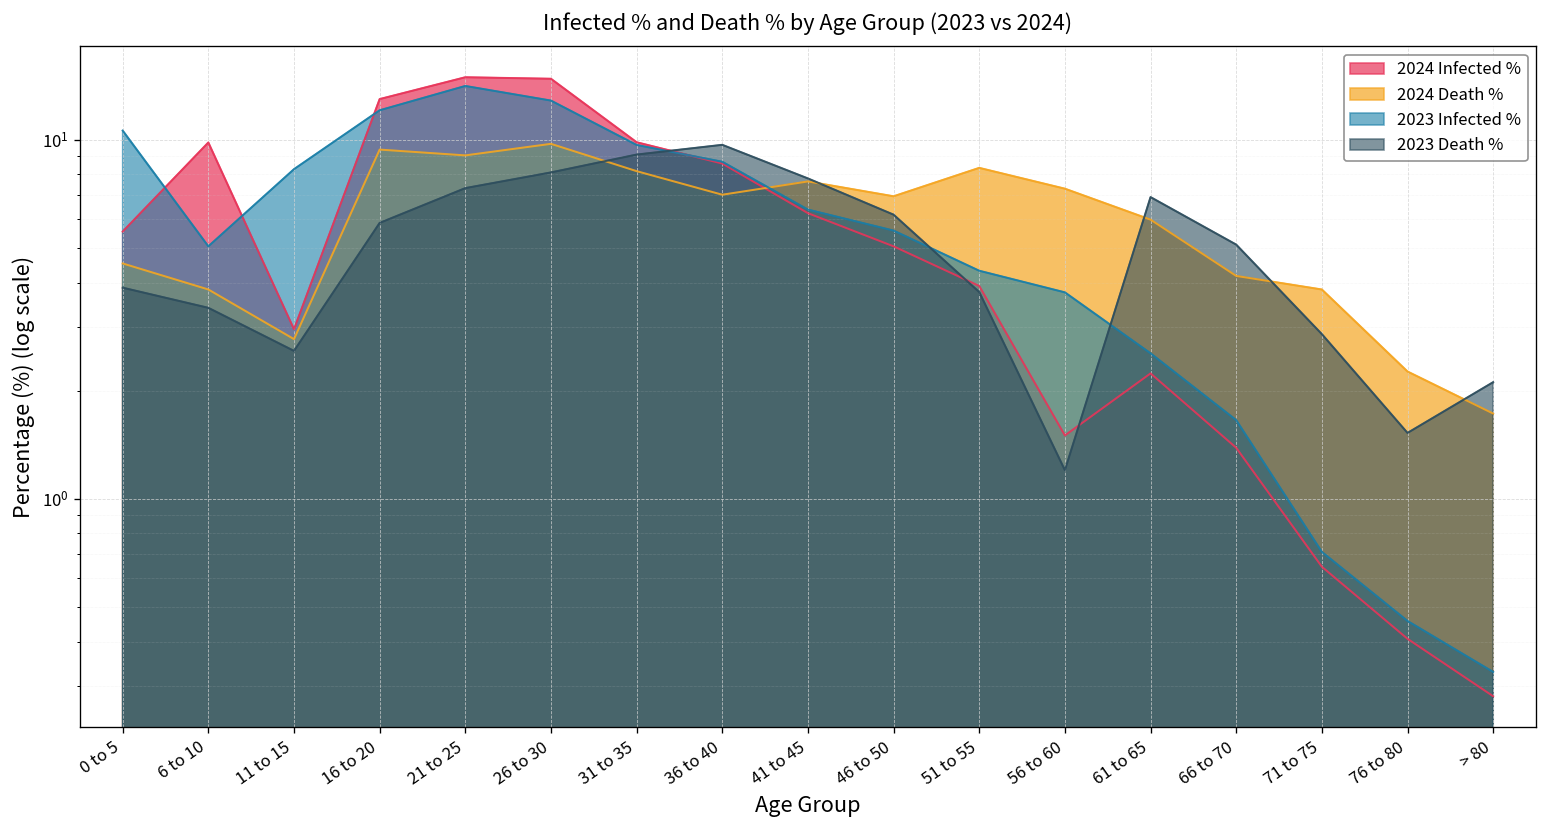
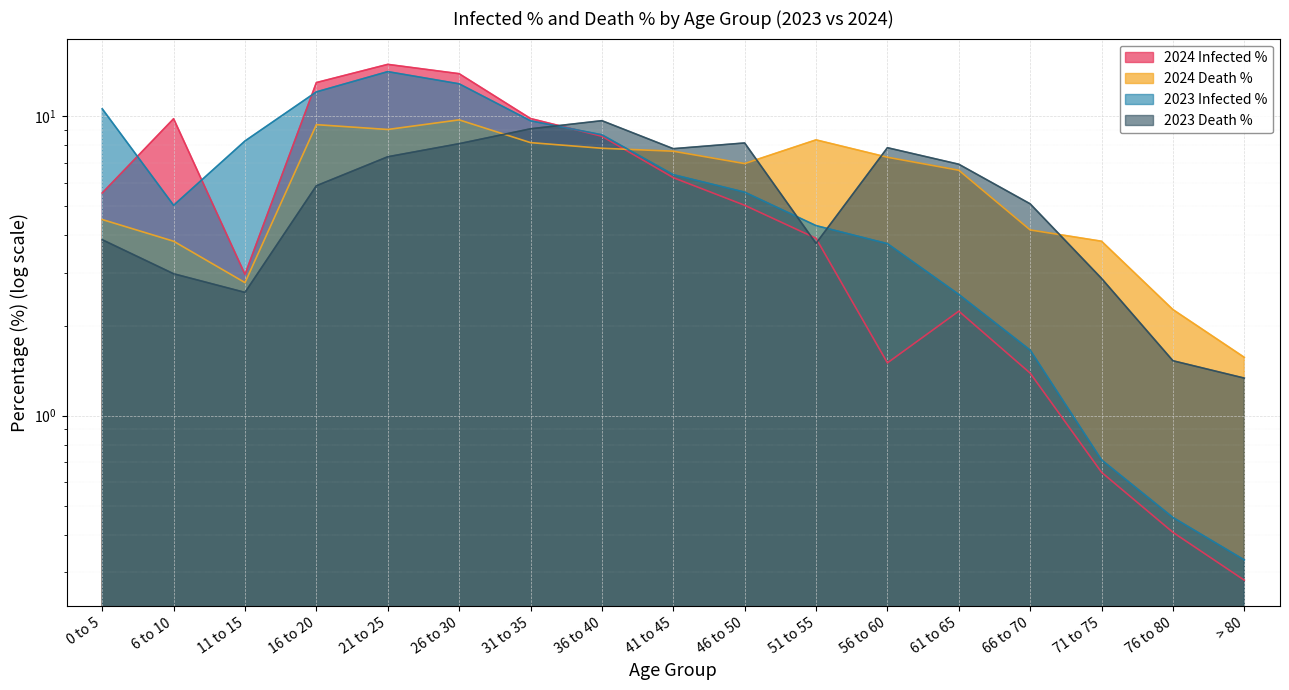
2023 Death %, 6 to 10: 3.4 -> 3.0
2024 Infected %, 26 to 30: 15 -> 14
2024 Death %, 36 to 40: 7.0 -> 7.8
2023 Death %, 46 to 50: 6.2 -> 8.2
2023 Death %, 56 to 60: 1.20 -> 7.9
2024 Death %, 61 to 65: 6.0 -> 6.6
2024 Death %, > 80: 1.7 -> 1.6
2023 Death %, > 80: 2.1 -> 1.3
